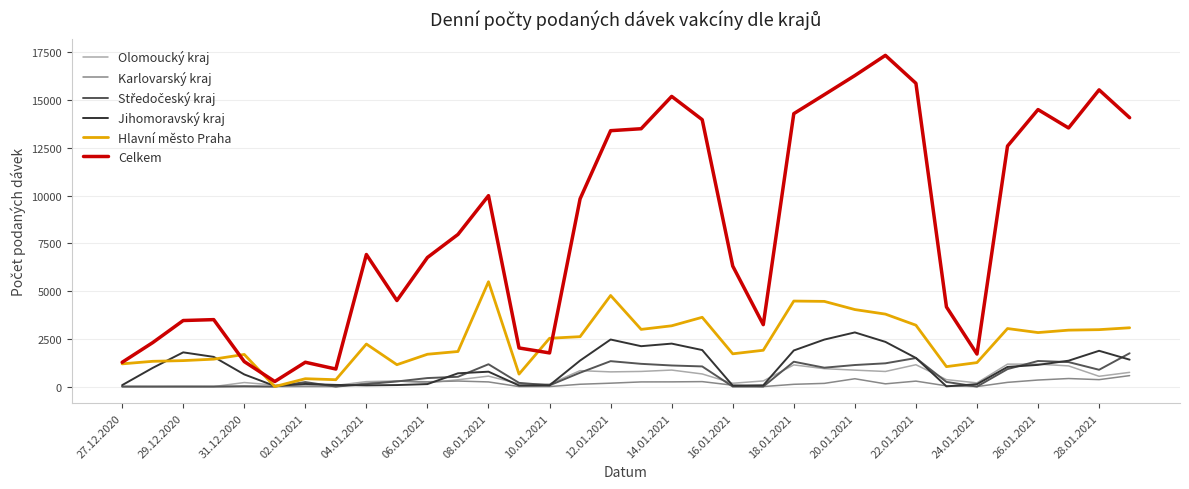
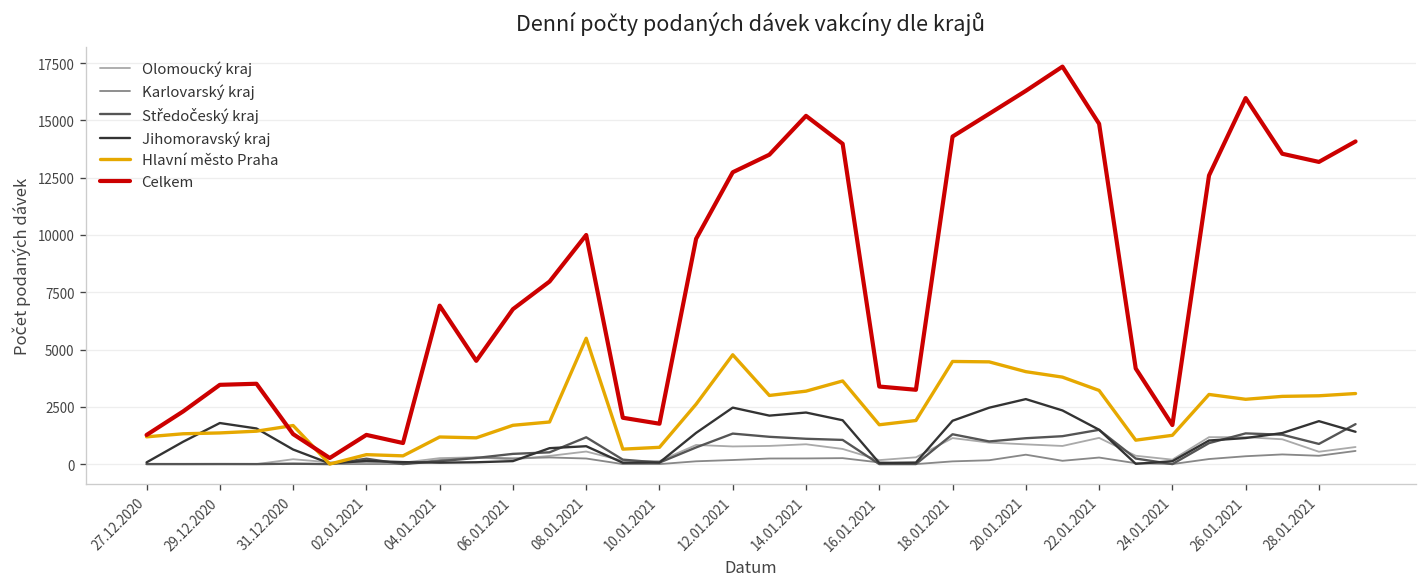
Hlavní město Praha, 04.01.2021: 2200 -> 1200
Hlavní město Praha, 10.01.2021: 2500 -> 700
Celkem, 12.01.2021: 13400 -> 12700
Celkem, 16.01.2021: 6300 -> 3400
Celkem, 22.01.2021: 15900 -> 14800
Celkem, 26.01.2021: 14500 -> 16000
Celkem, 28.01.2021: 15500 -> 13200
